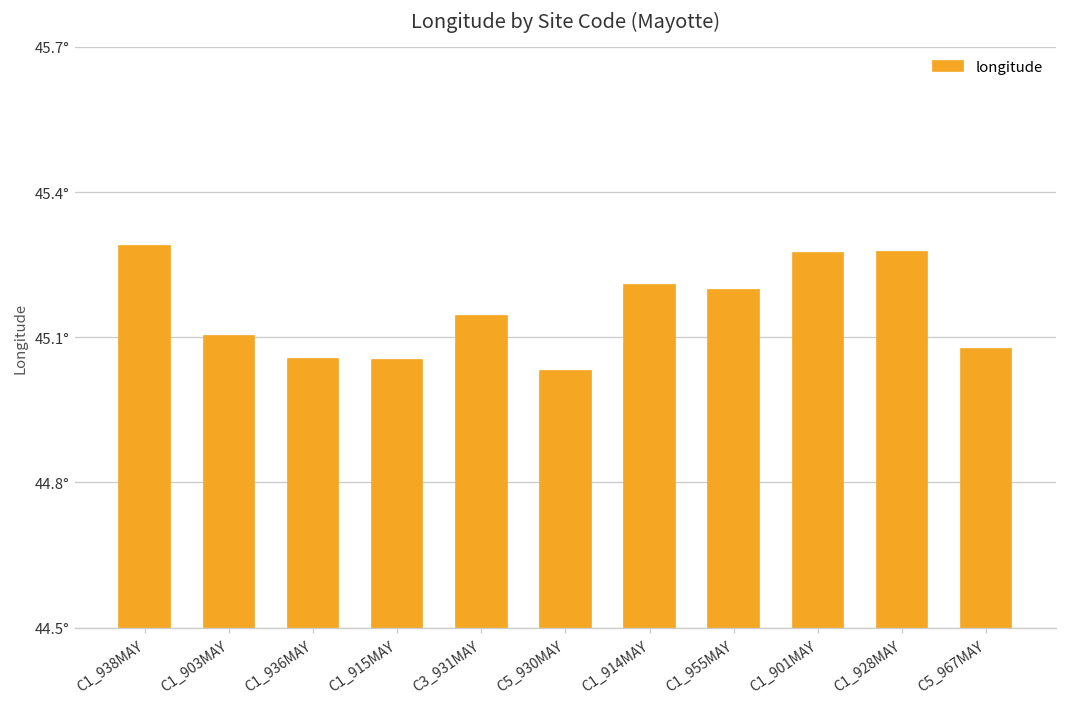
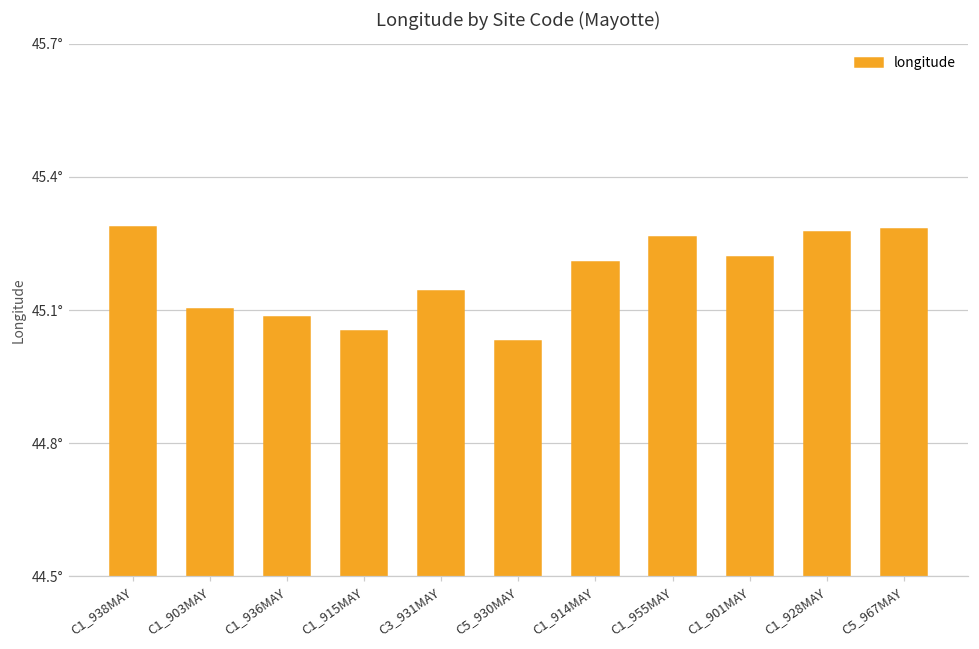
C1_936MAY: 45.06° -> 45.08°
C1_955MAY: 45.20° -> 45.27°
C1_901MAY: 45.27° -> 45.22°
C5_967MAY: 45.08° -> 45.28°
